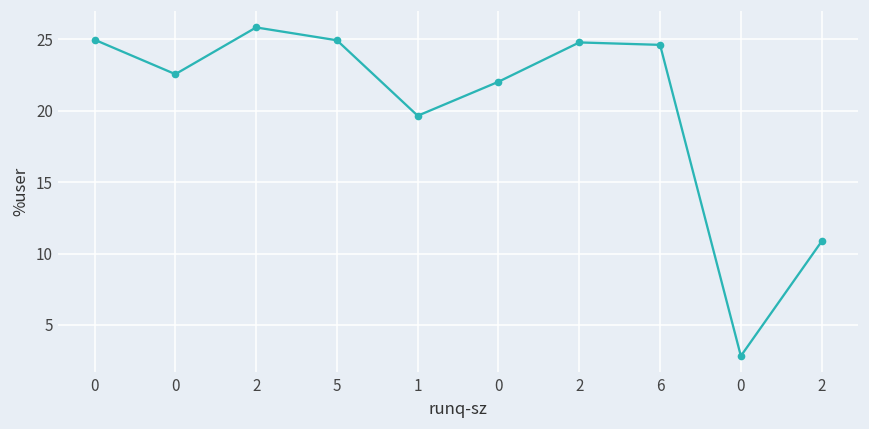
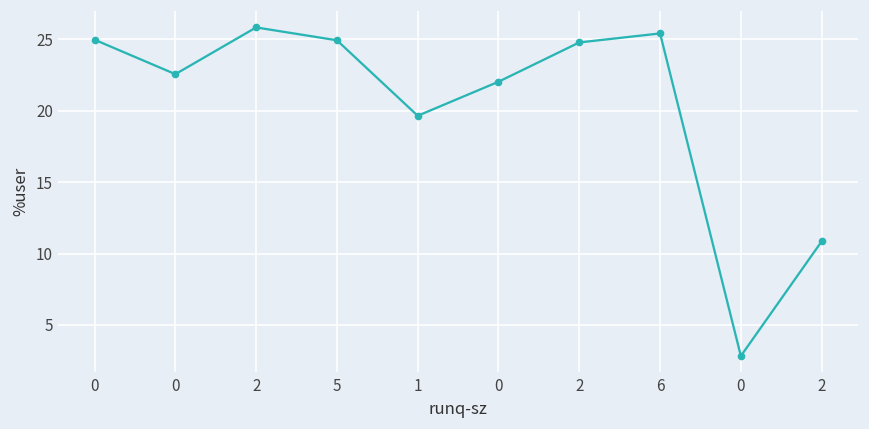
6: 24.6 -> 25.4
